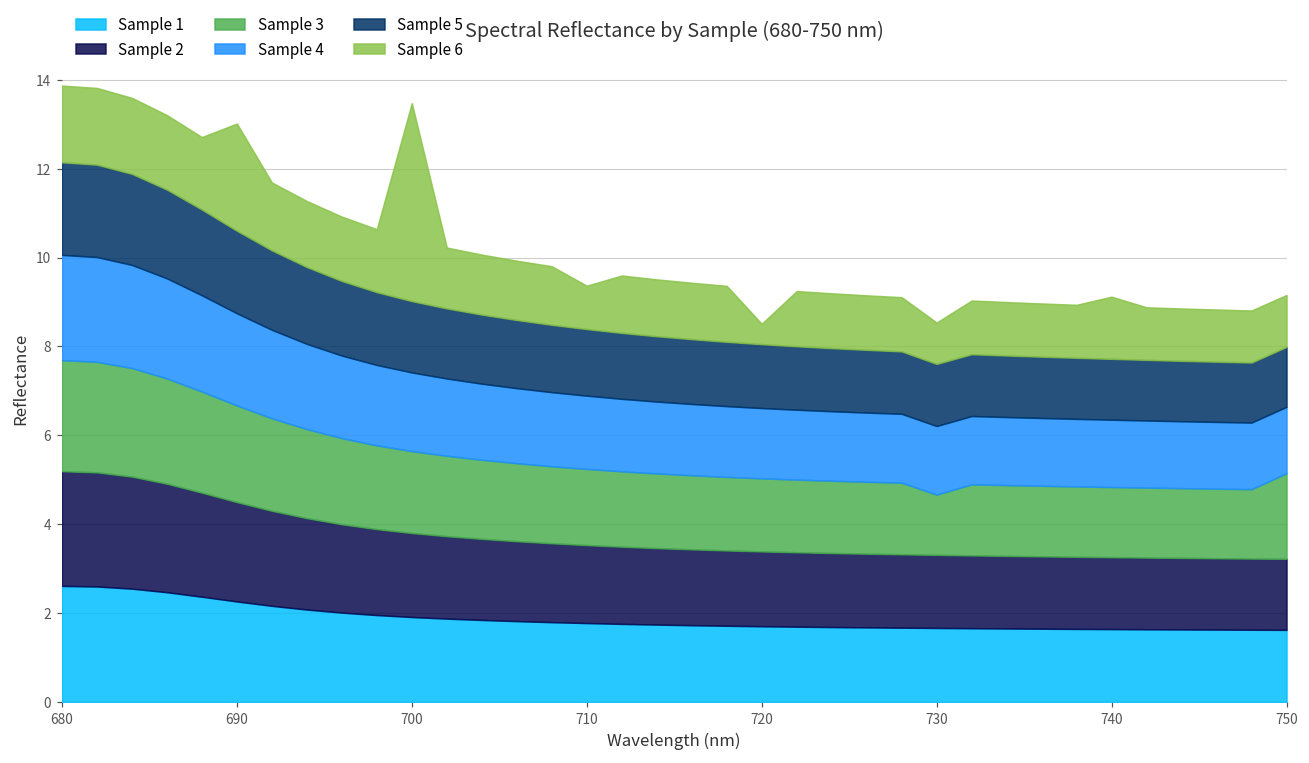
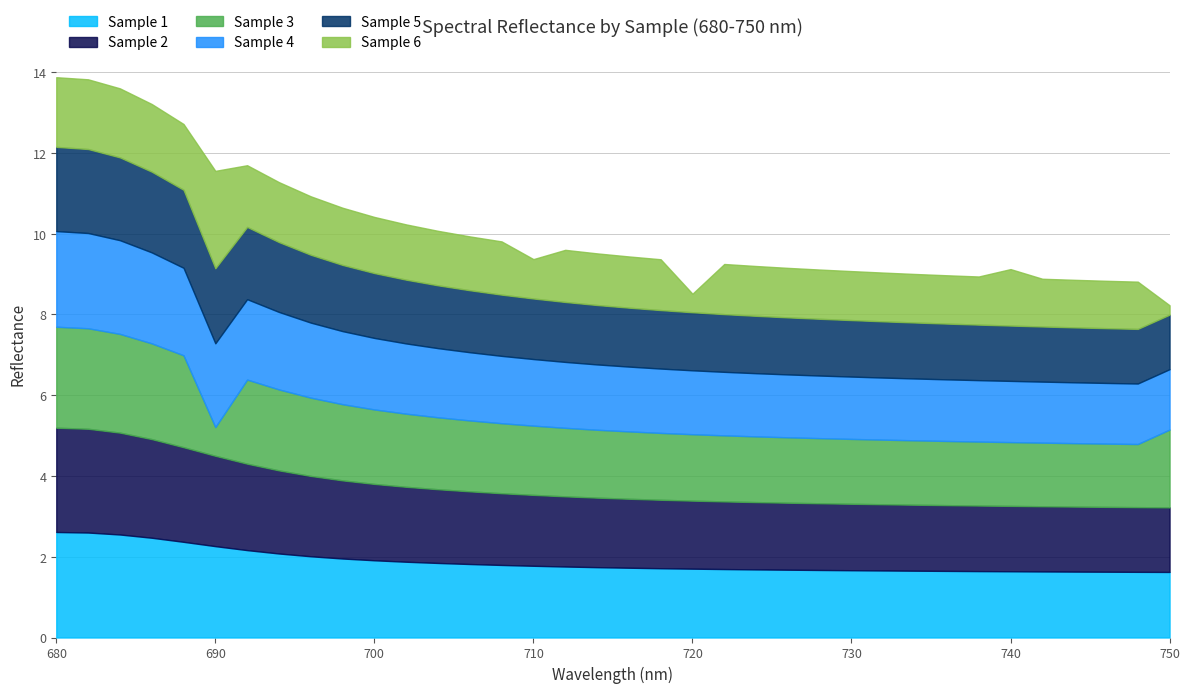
Sample 3, 690: 2.2 -> 0.7
Sample 6, 700: 4.5 -> 1.4
Sample 3, 730: 1.4 -> 1.6
Sample 6, 730: 0.9 -> 1.2
Sample 6, 750: 1.2 -> 0.2
